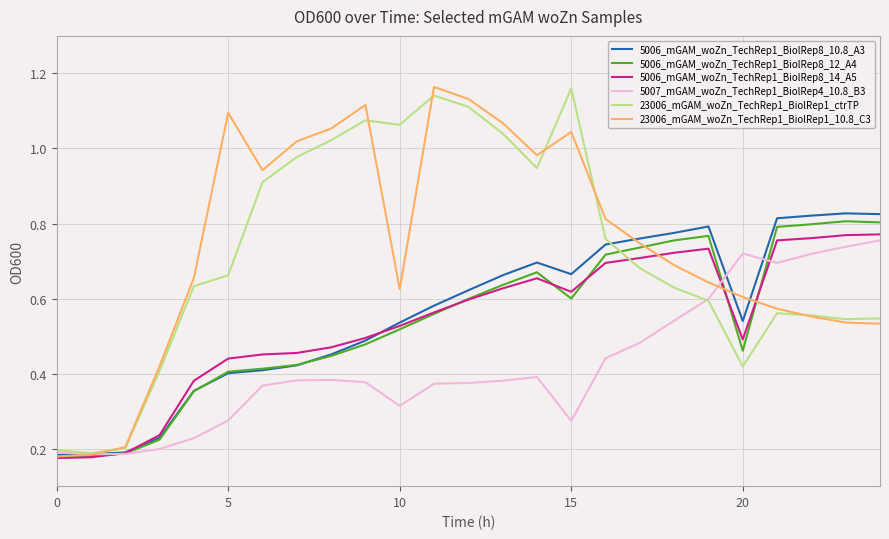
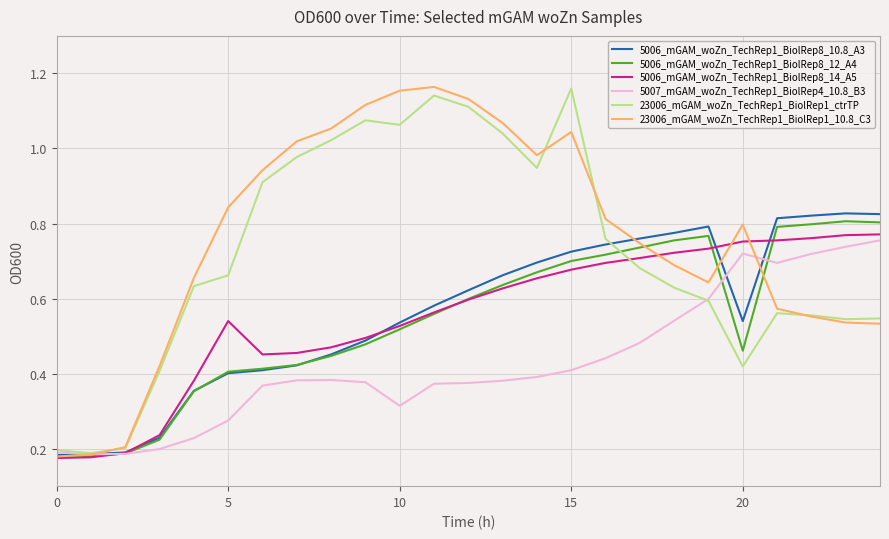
5006_mGAM_woZn_TechRep1_BiolRep8_14_A5, 5: 0.44 -> 0.54
23006_mGAM_woZn_TechRep1_BiolRep1_10.8_C3, 5: 1.10 -> 0.84
23006_mGAM_woZn_TechRep1_BiolRep1_10.8_C3, 10: 0.63 -> 1.15
5006_mGAM_woZn_TechRep1_BiolRep8_10.8_A3, 15: 0.67 -> 0.73
5006_mGAM_woZn_TechRep1_BiolRep8_12_A4, 15: 0.6 -> 0.7
5006_mGAM_woZn_TechRep1_BiolRep8_14_A5, 15: 0.62 -> 0.68
5007_mGAM_woZn_TechRep1_BiolRep4_10.8_B3, 15: 0.27 -> 0.41
5006_mGAM_woZn_TechRep1_BiolRep8_14_A5, 20: 0.49 -> 0.75
23006_mGAM_woZn_TechRep1_BiolRep1_10.8_C3, 20: 0.60 -> 0.80
